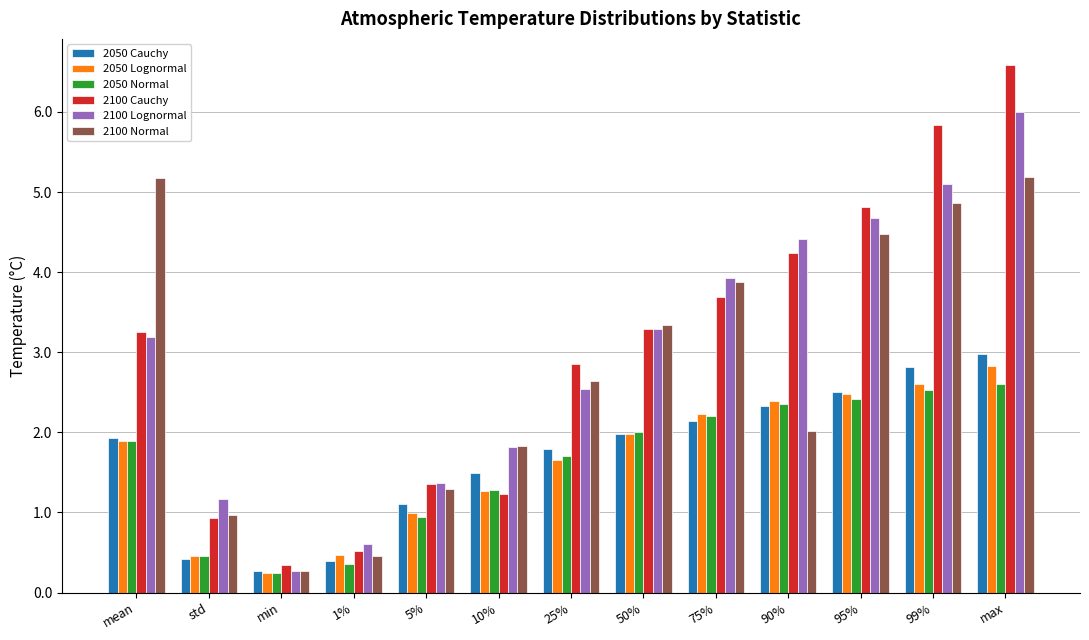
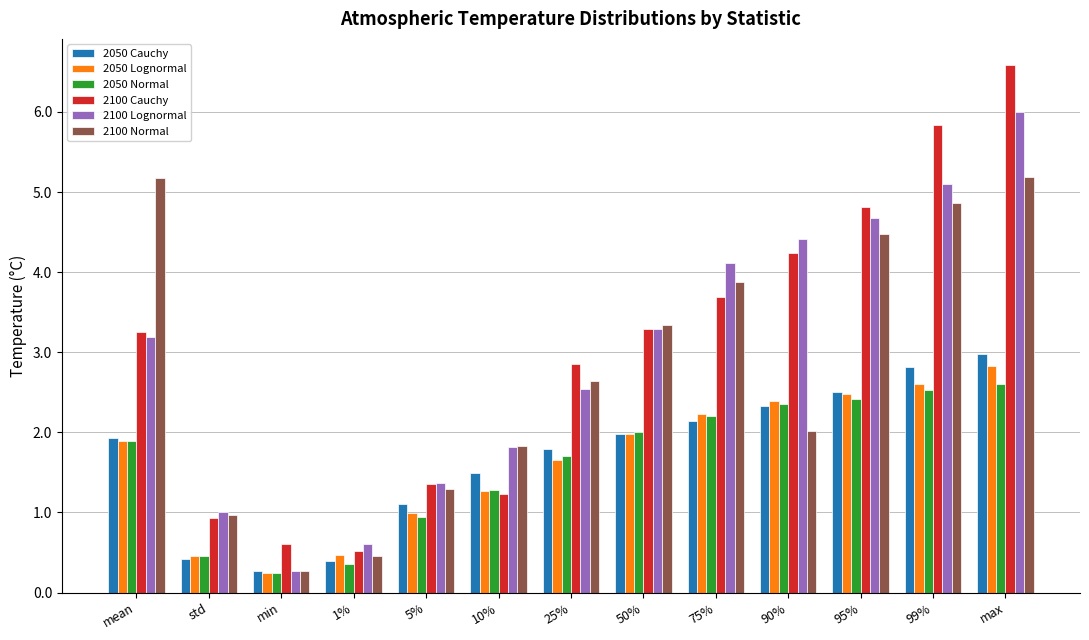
2100 Lognormal, std: 1.2 -> 1.0
2100 Cauchy, min: 0.3 -> 0.6
2100 Lognormal, 75%: 3.9 -> 4.1
